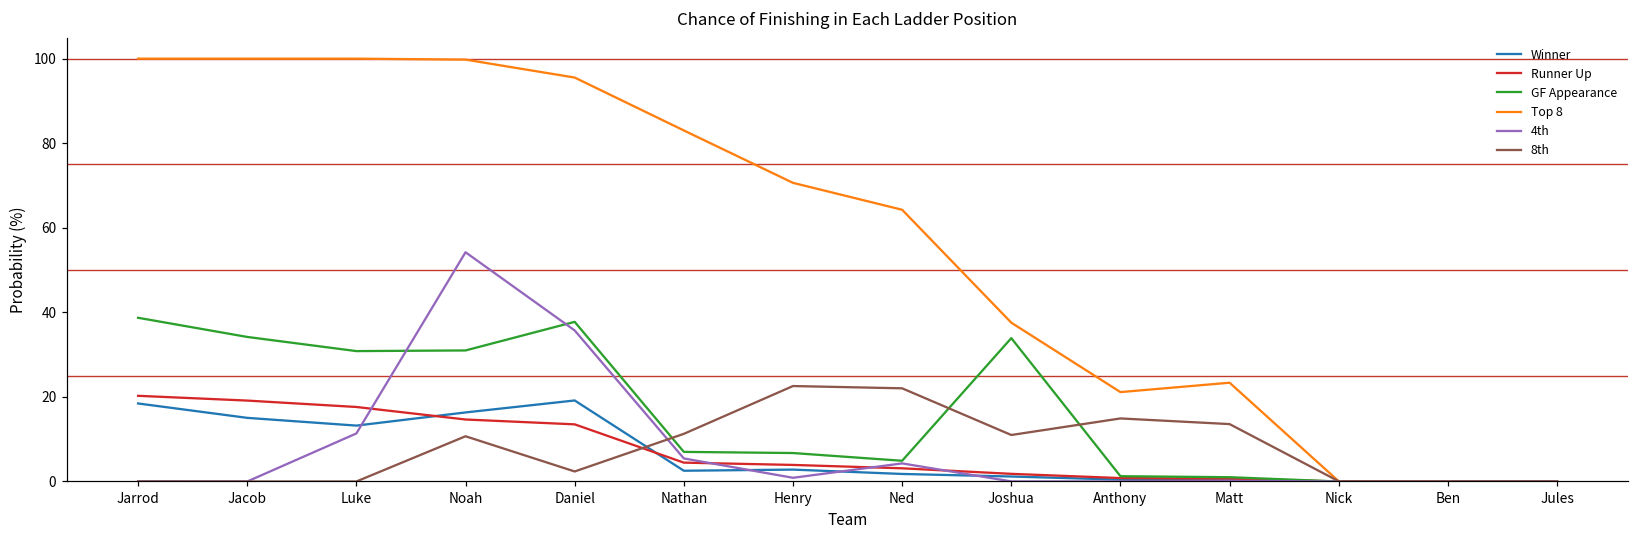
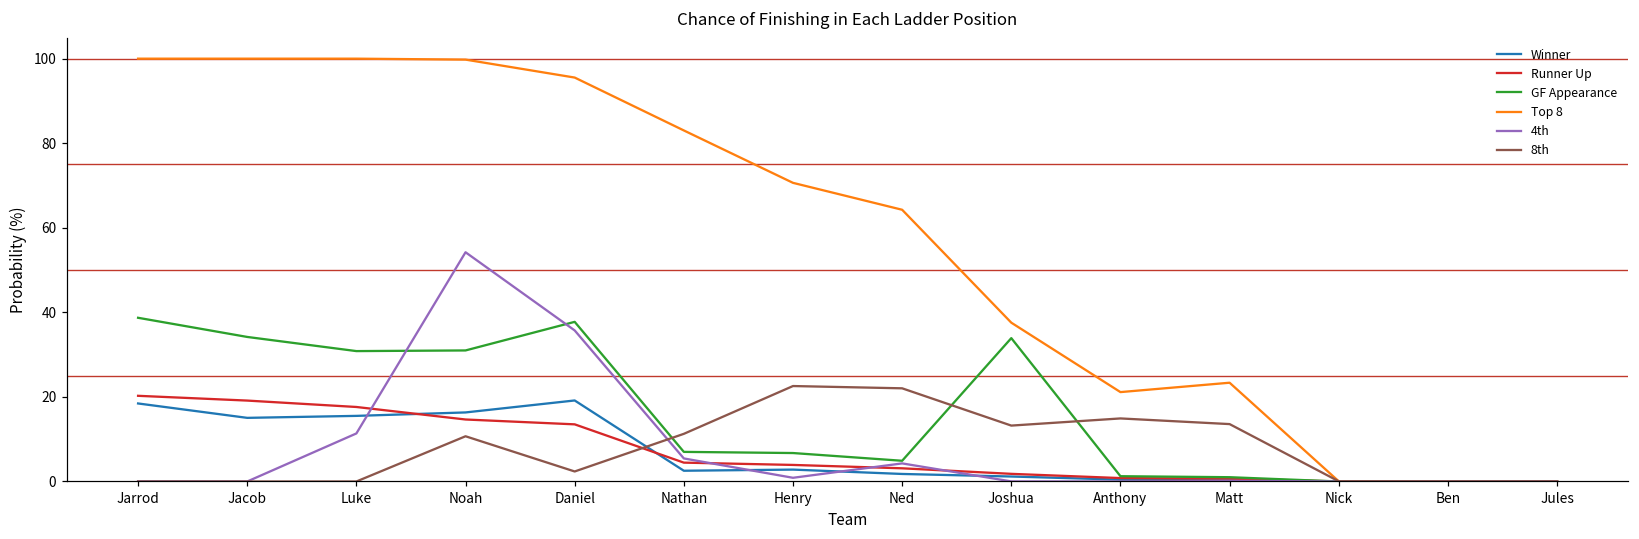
Winner, Luke: 13 -> 16
8th, Joshua: 11 -> 13
